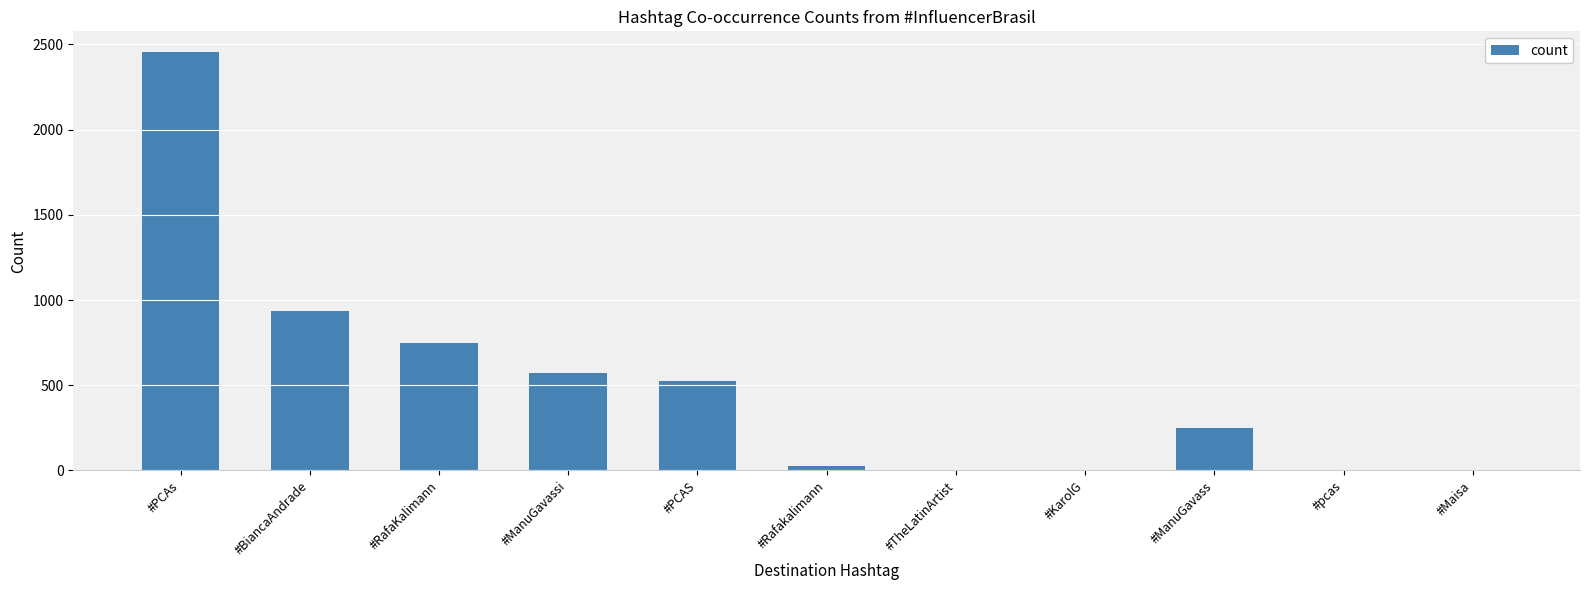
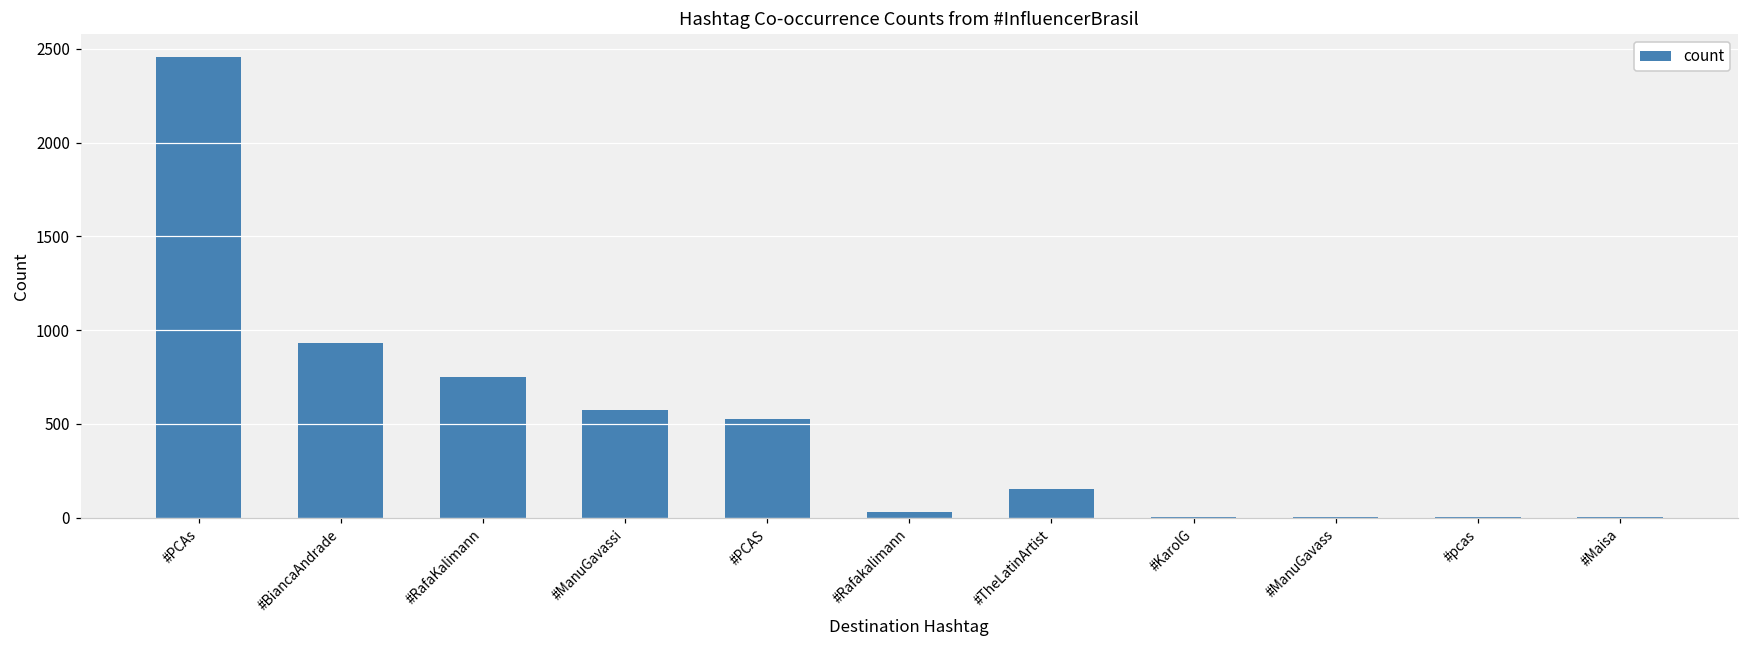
#TheLatinArtist: 0 -> 150
#ManuGavass: 250 -> 0
